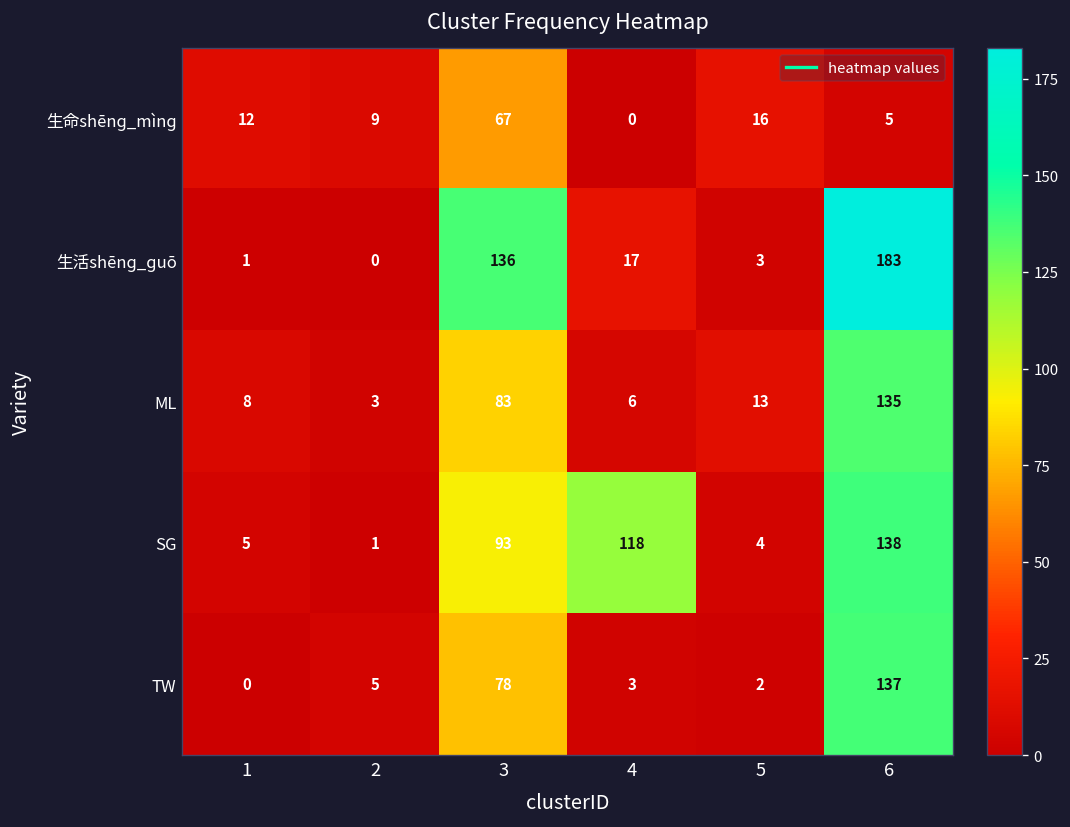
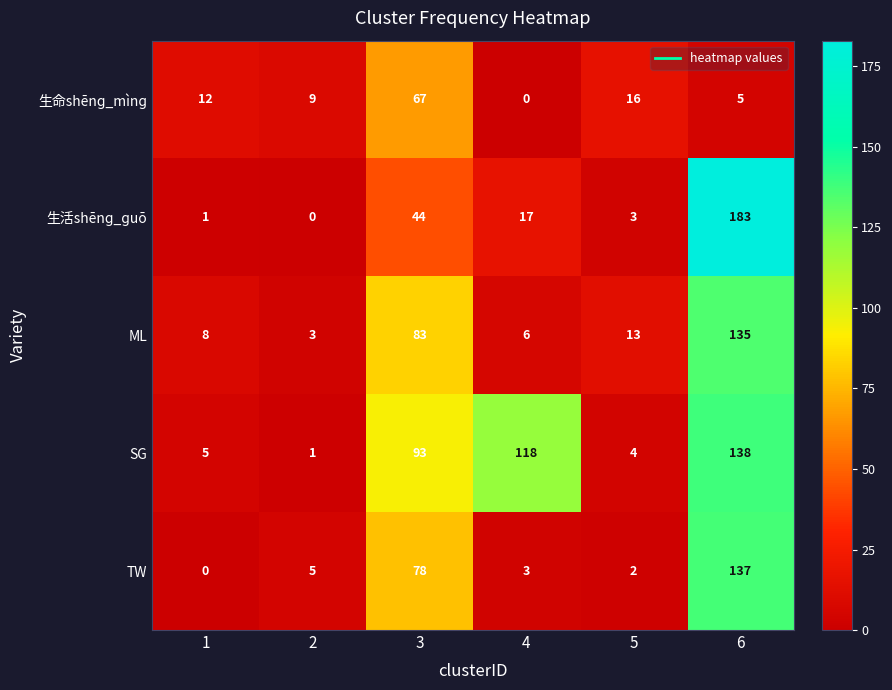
生活shēnɡ_ɡuō, 3: 136 -> 44
